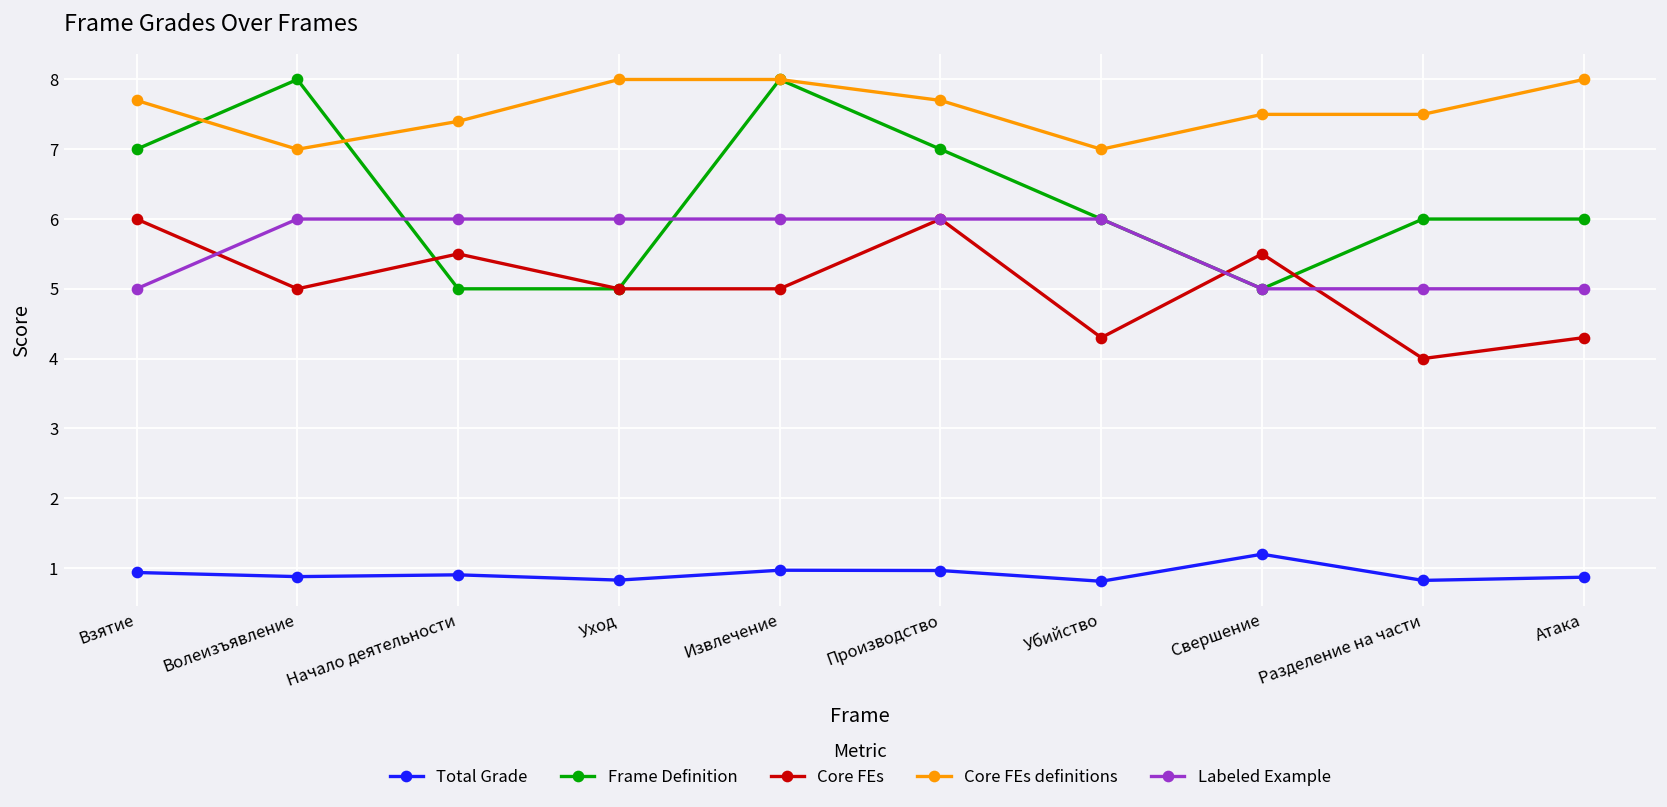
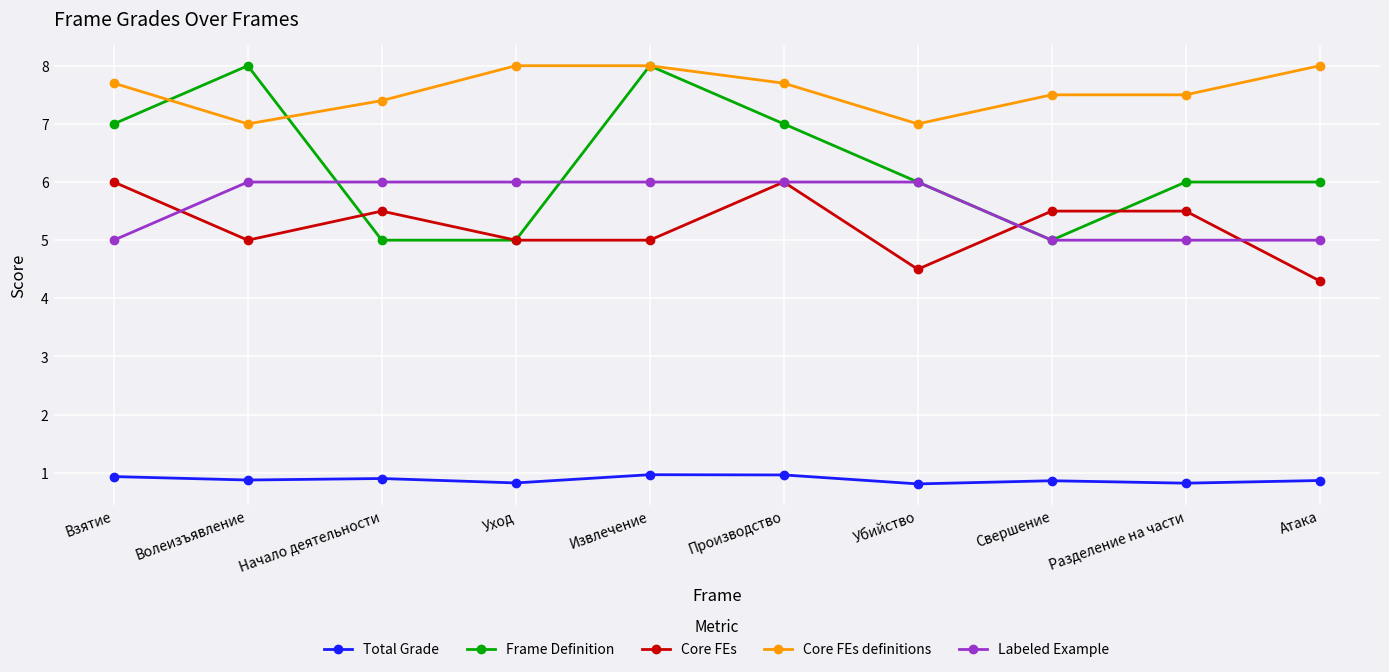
Core FEs, Убийство: 4.3 -> 4.5
Total Grade, Свершение: 1.2 -> 0.9
Core FEs, Разделение на части: 4.0 -> 5.5
